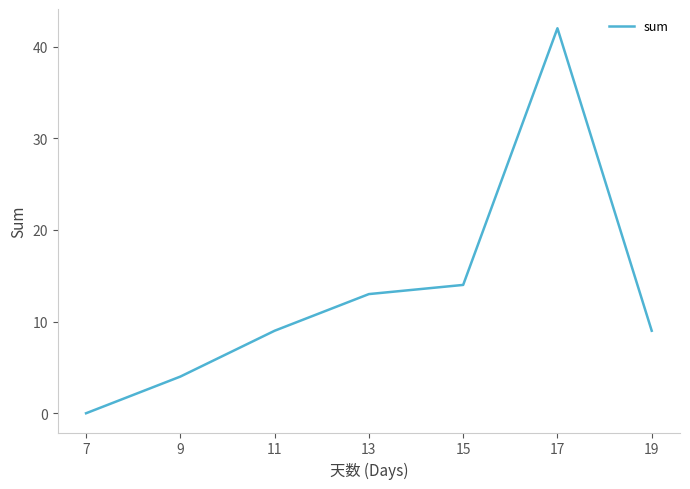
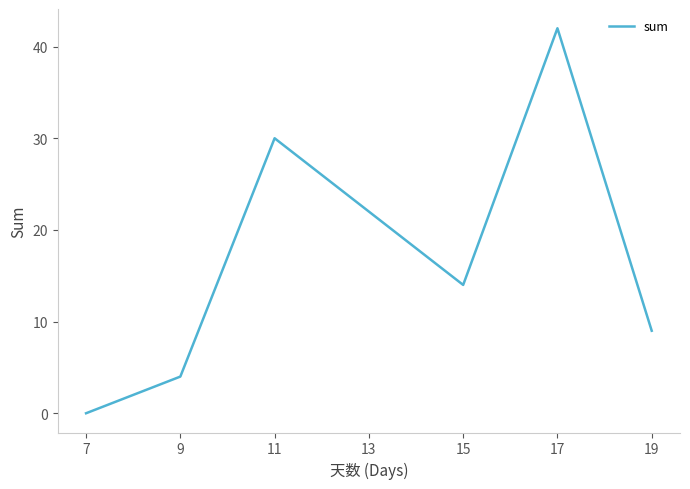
11: 9 -> 30
13: 13 -> 22
